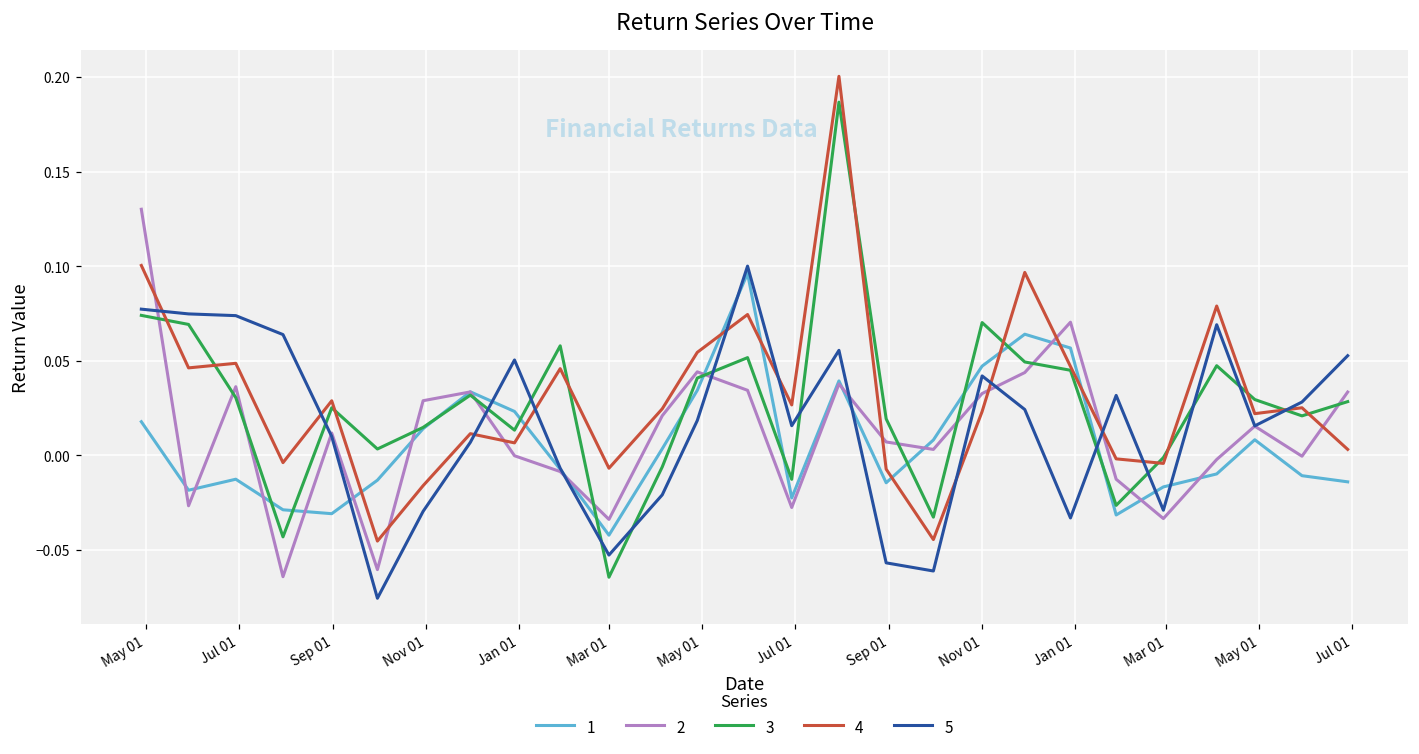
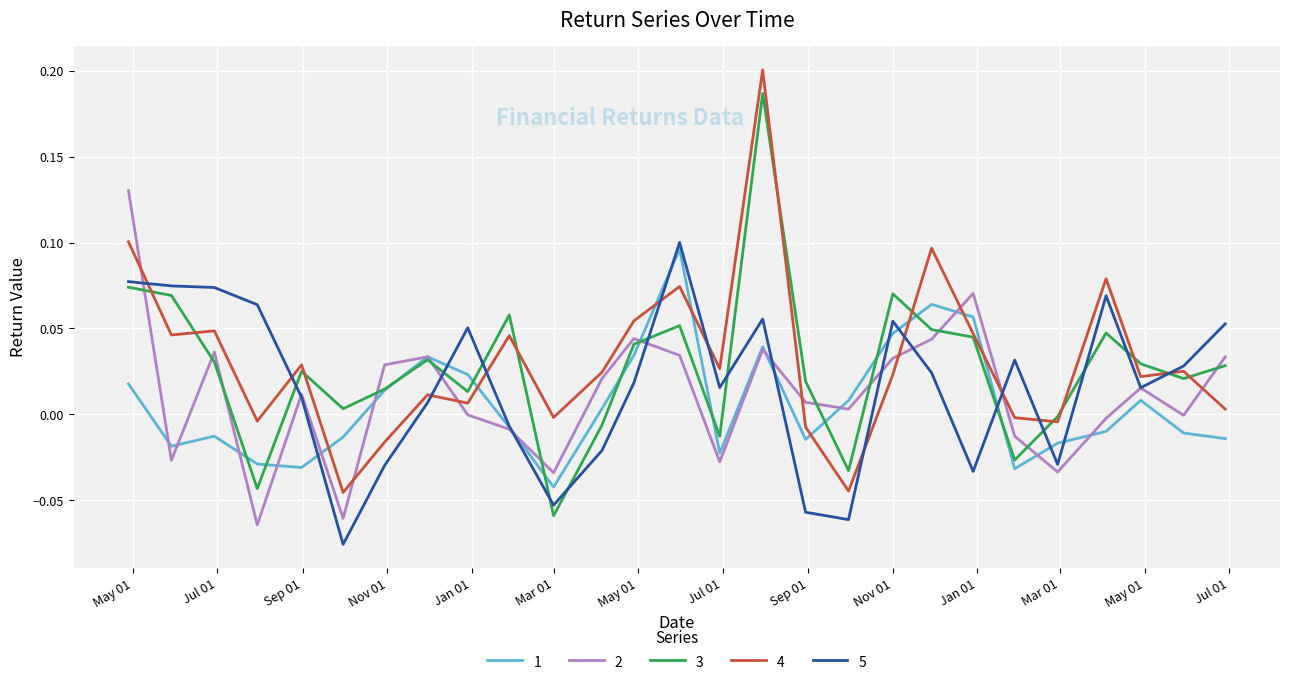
3, Mar 01: -0.064 -> -0.059
4, Mar 01: -0.007 -> -0.002
5, Nov 01: 0.042 -> 0.054
